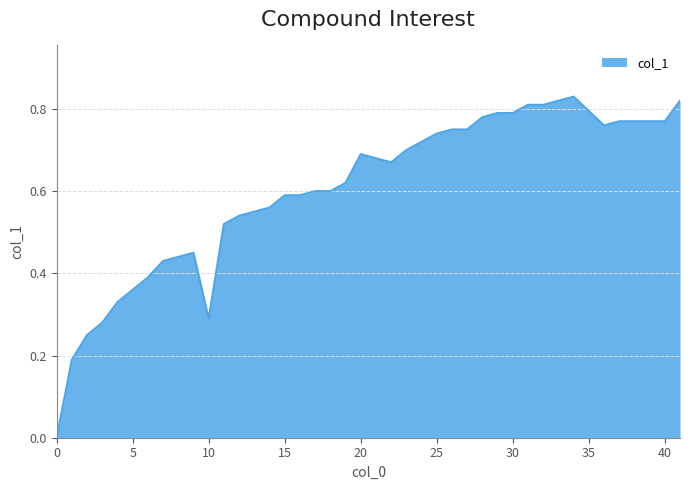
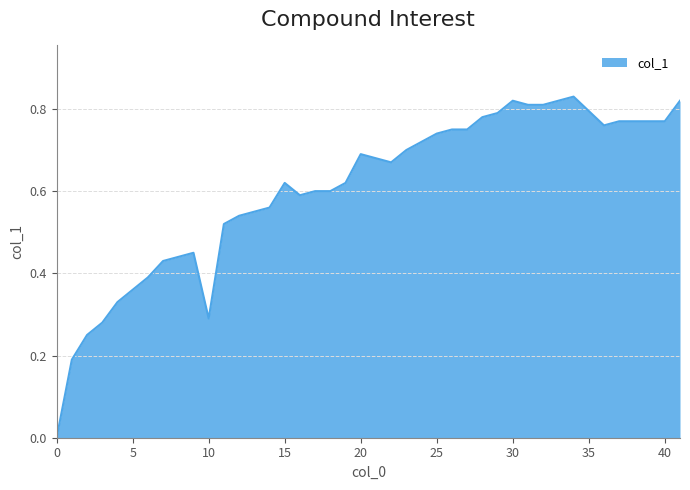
15: 0.59 -> 0.62
30: 0.79 -> 0.82
